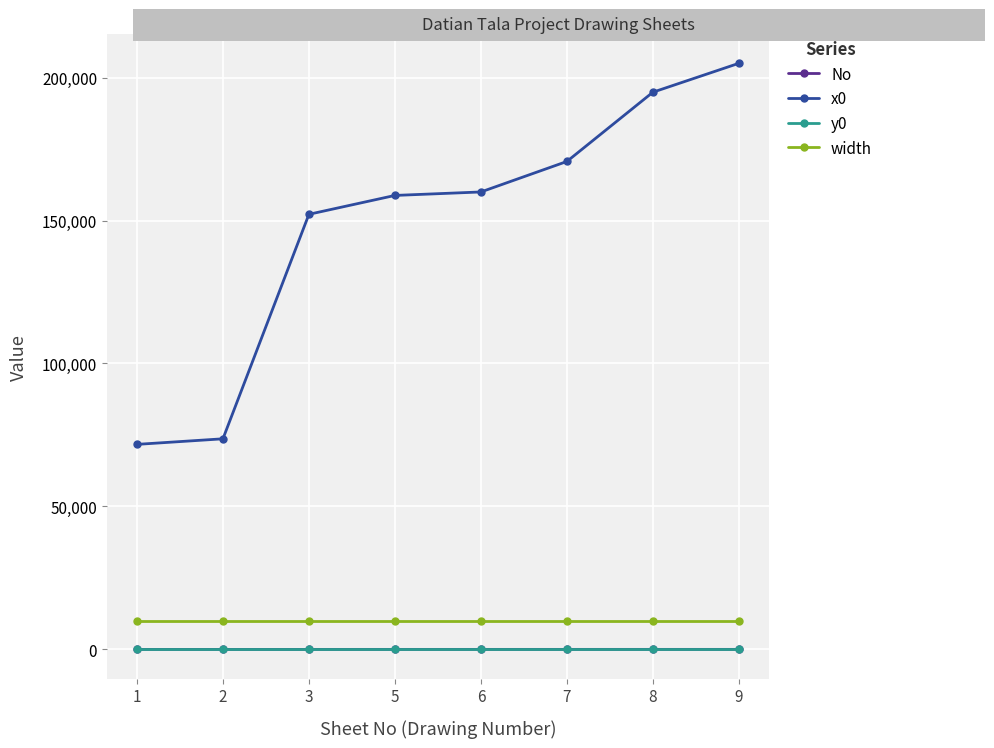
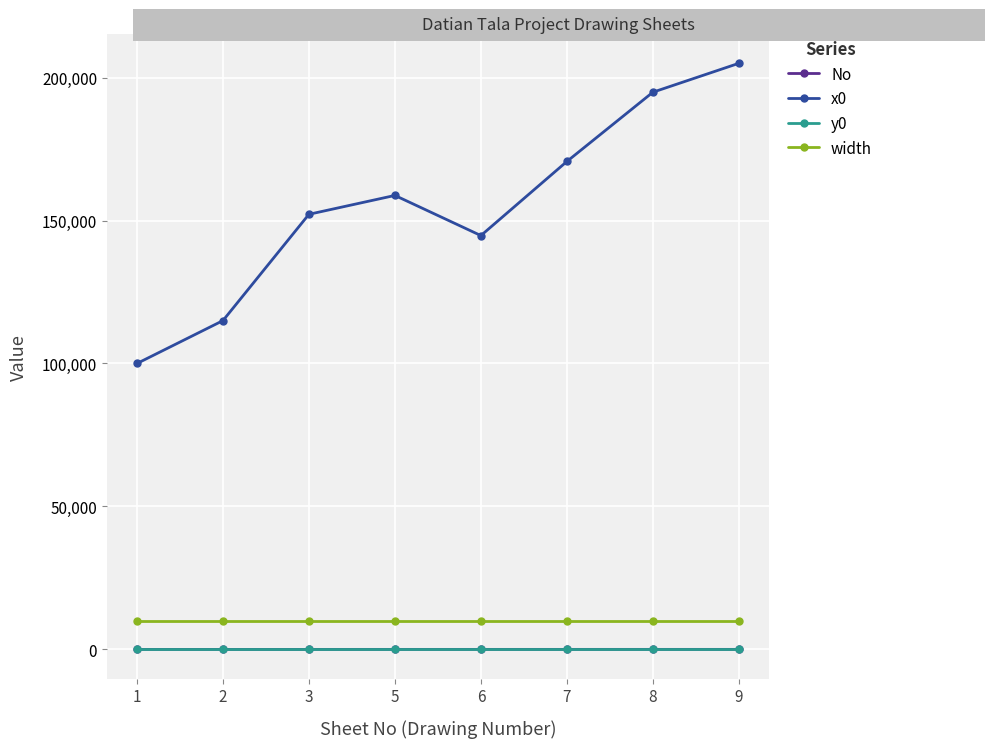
x0, 1: 72,000 -> 100,000
x0, 2: 74,000 -> 115,000
x0, 6: 160,000 -> 145,000
